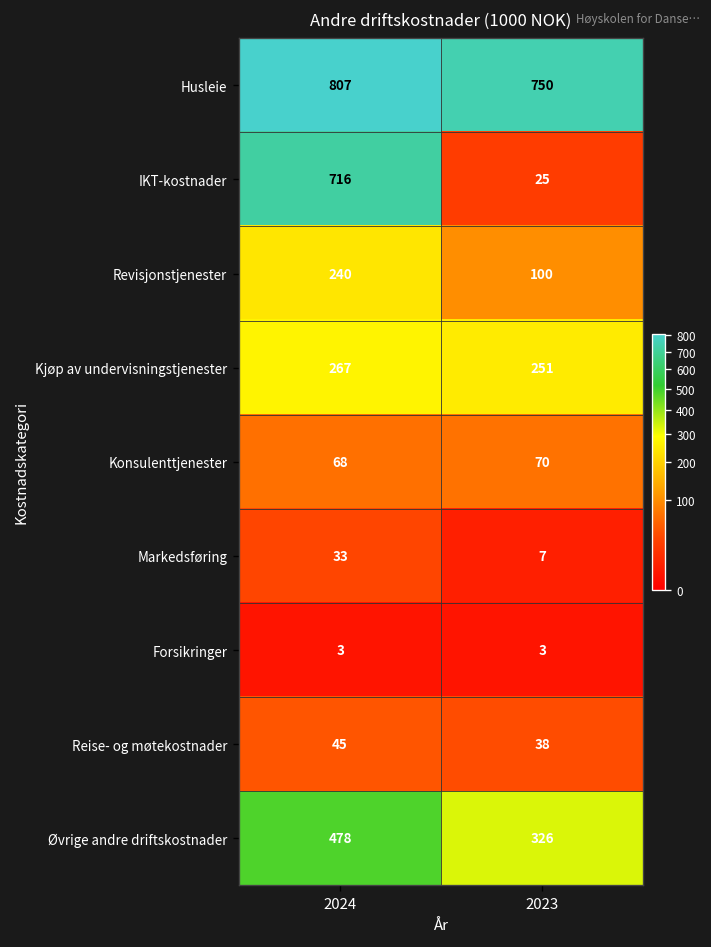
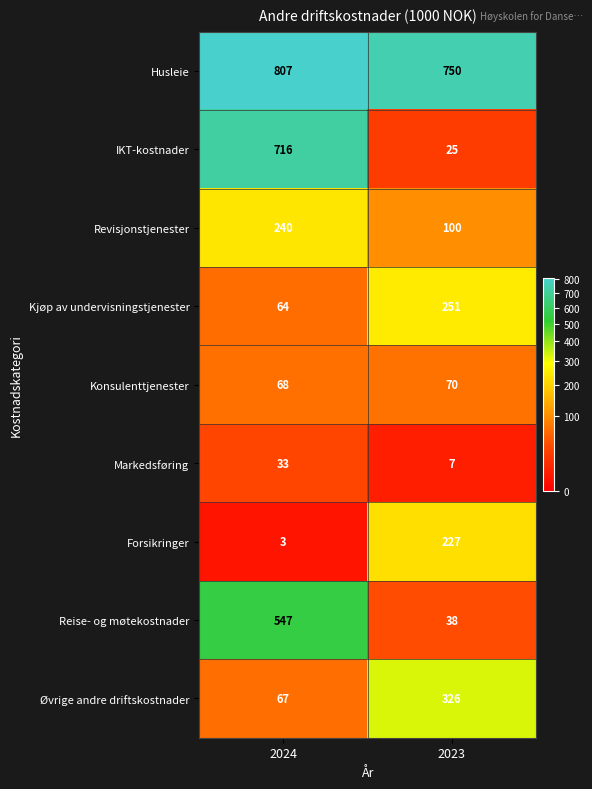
Kjøp av undervisningstjenester, 2024: 267 -> 64
Forsikringer, 2023: 3 -> 227
Reise- og møtekostnader, 2024: 45 -> 547
Øvrige andre driftskostnader, 2024: 478 -> 67
